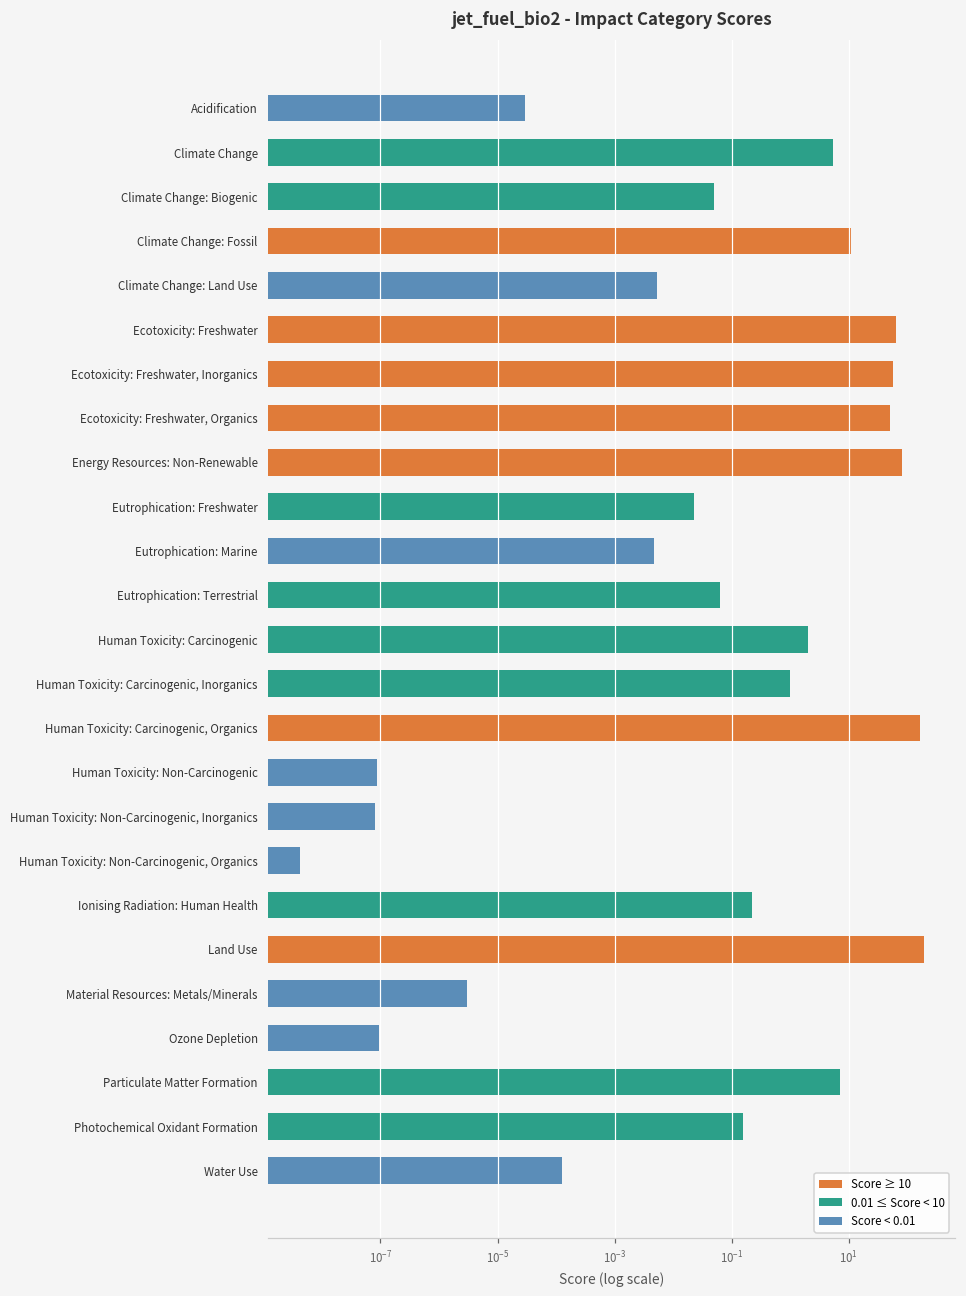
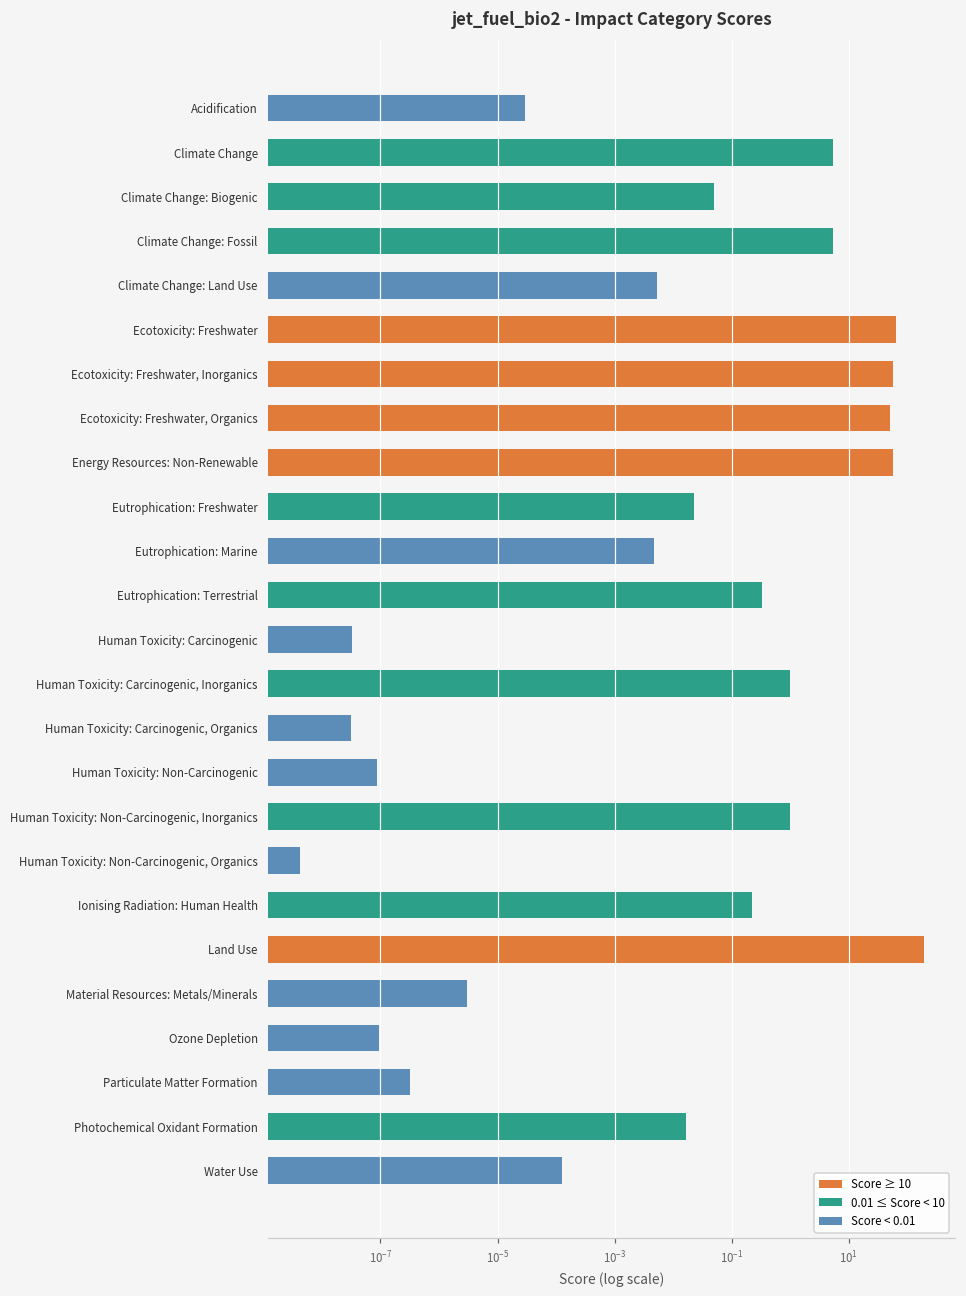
Climate Change: Fossil: 11 -> 5
Energy Resources: Non-Renewable: 80 -> 60
Eutrophication: Terrestrial: 0.06 -> 0.3
Human Toxicity: Carcinogenic: 2 -> 0
Human Toxicity: Carcinogenic, Organics: 170 -> 0
Human Toxicity: Non-Carcinogenic, Inorganics: 0 -> 1
Particulate Matter Formation: 7 -> 0
Photochemical Oxidant Formation: 0.16 -> 0.017
